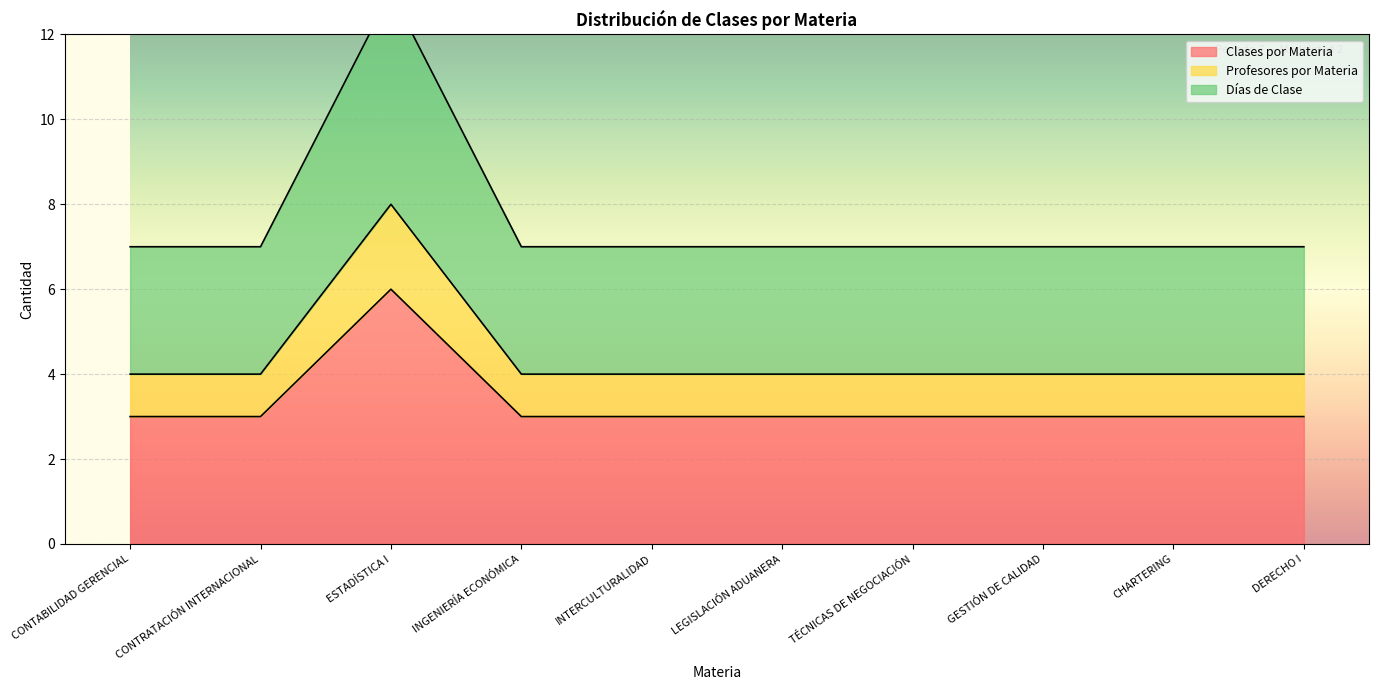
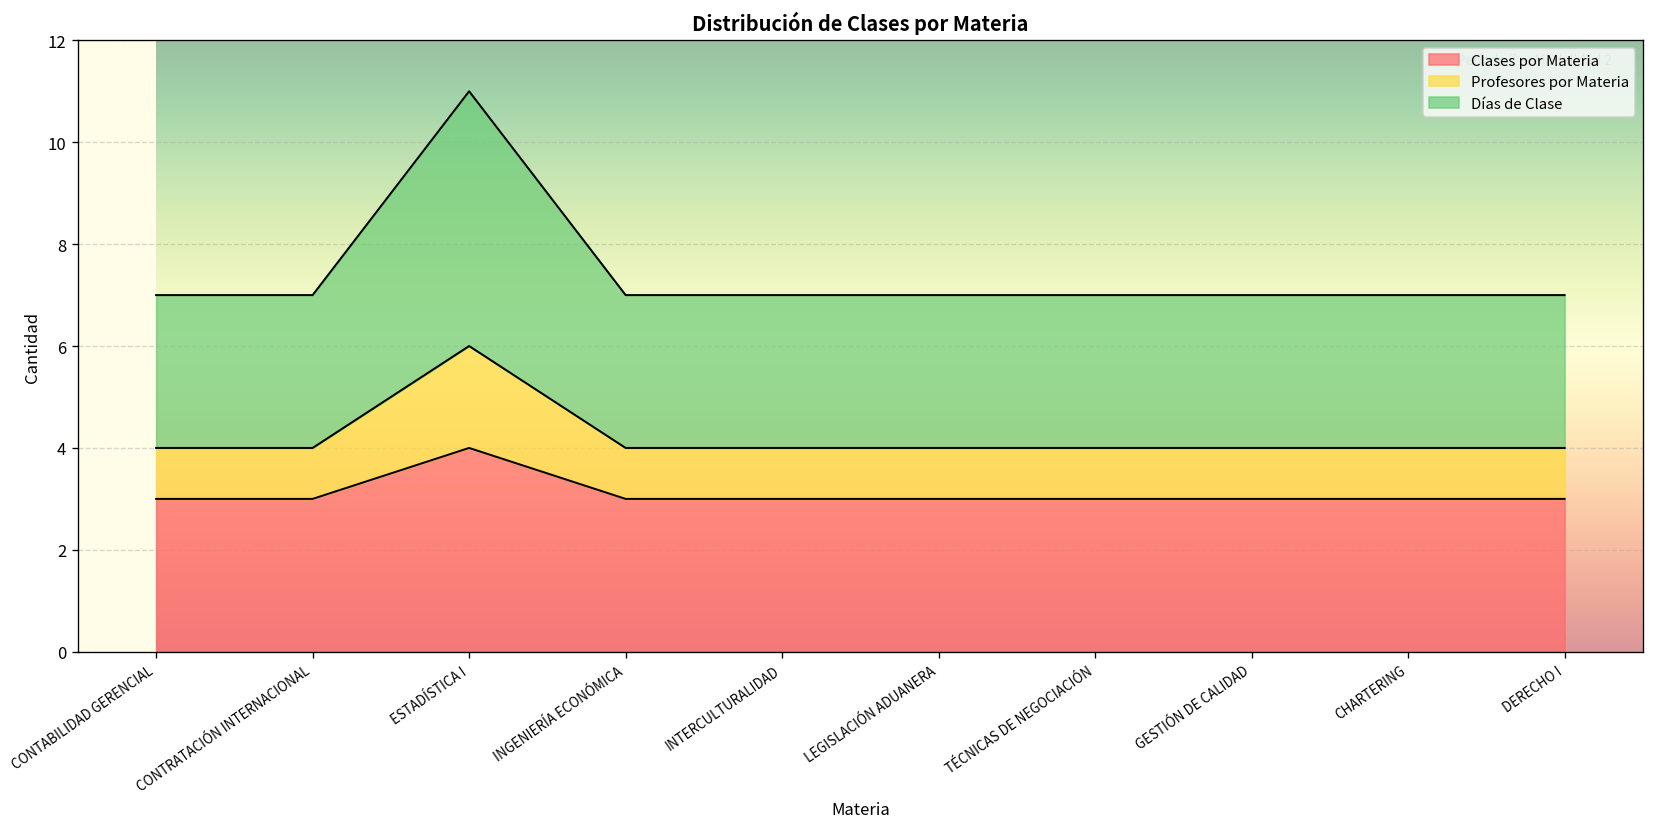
Clases por Materia, ESTADÍSTICA I: 6 -> 4
